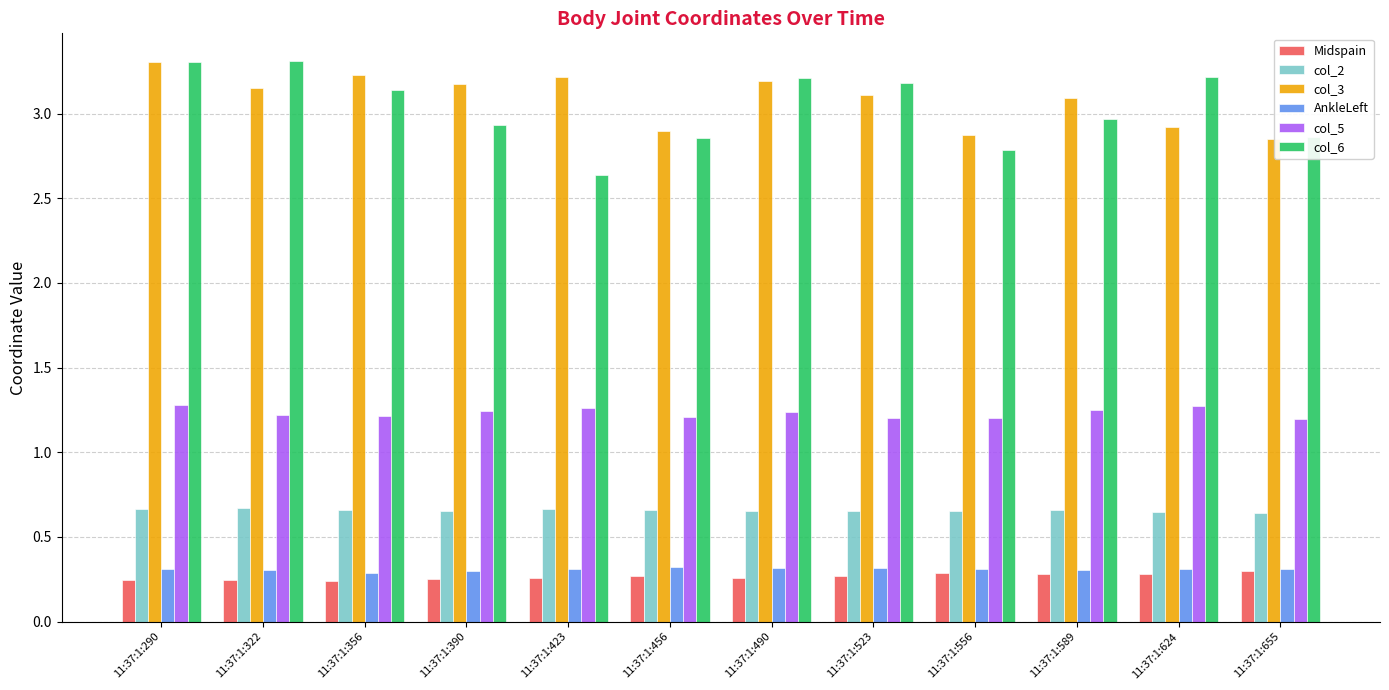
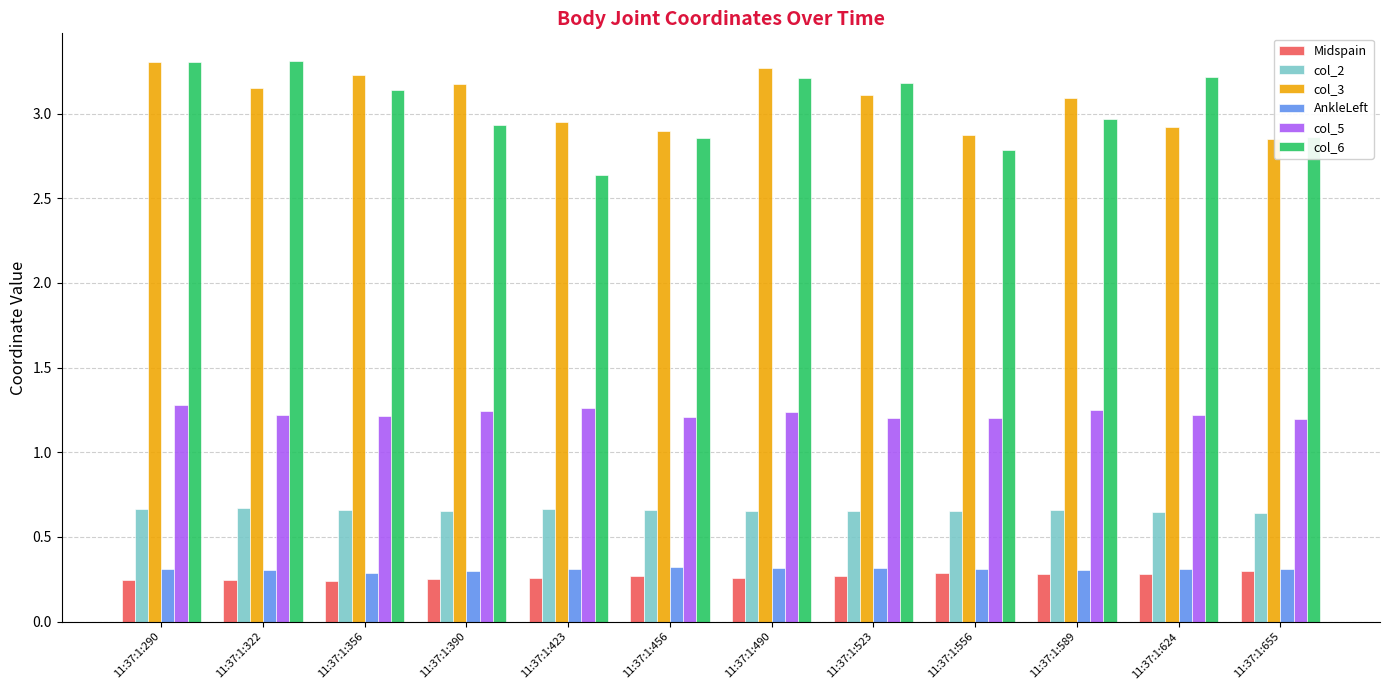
col_3, 11:37:1:423: 3.22 -> 2.95
col_3, 11:37:1:490: 3.19 -> 3.27
col_5, 11:37:1:624: 1.27 -> 1.22
